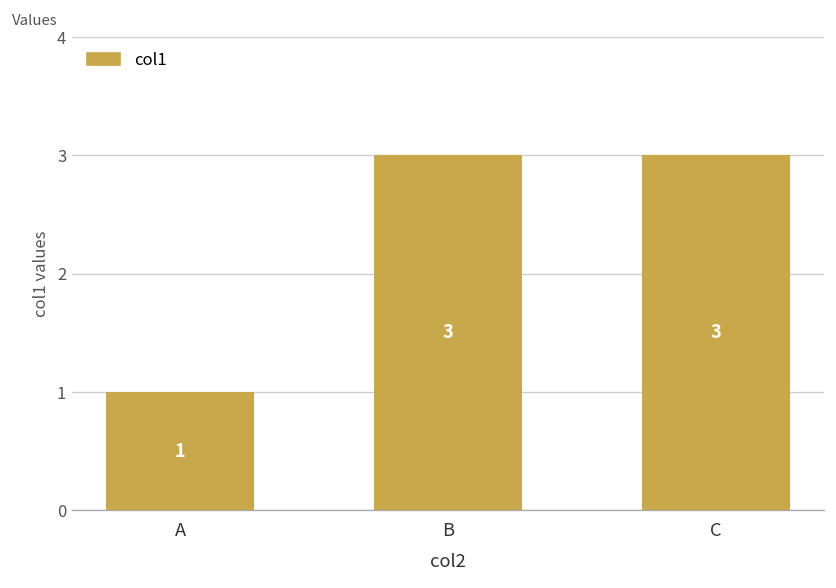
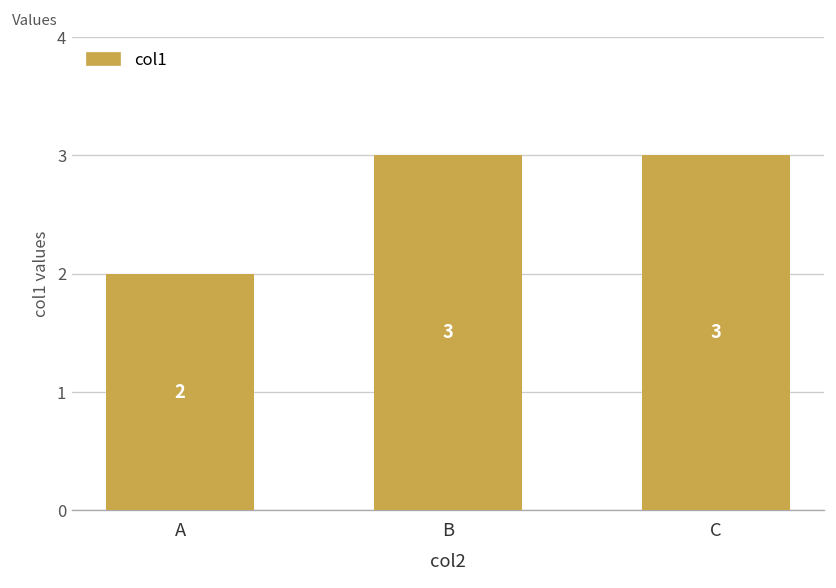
A: 1 -> 2
